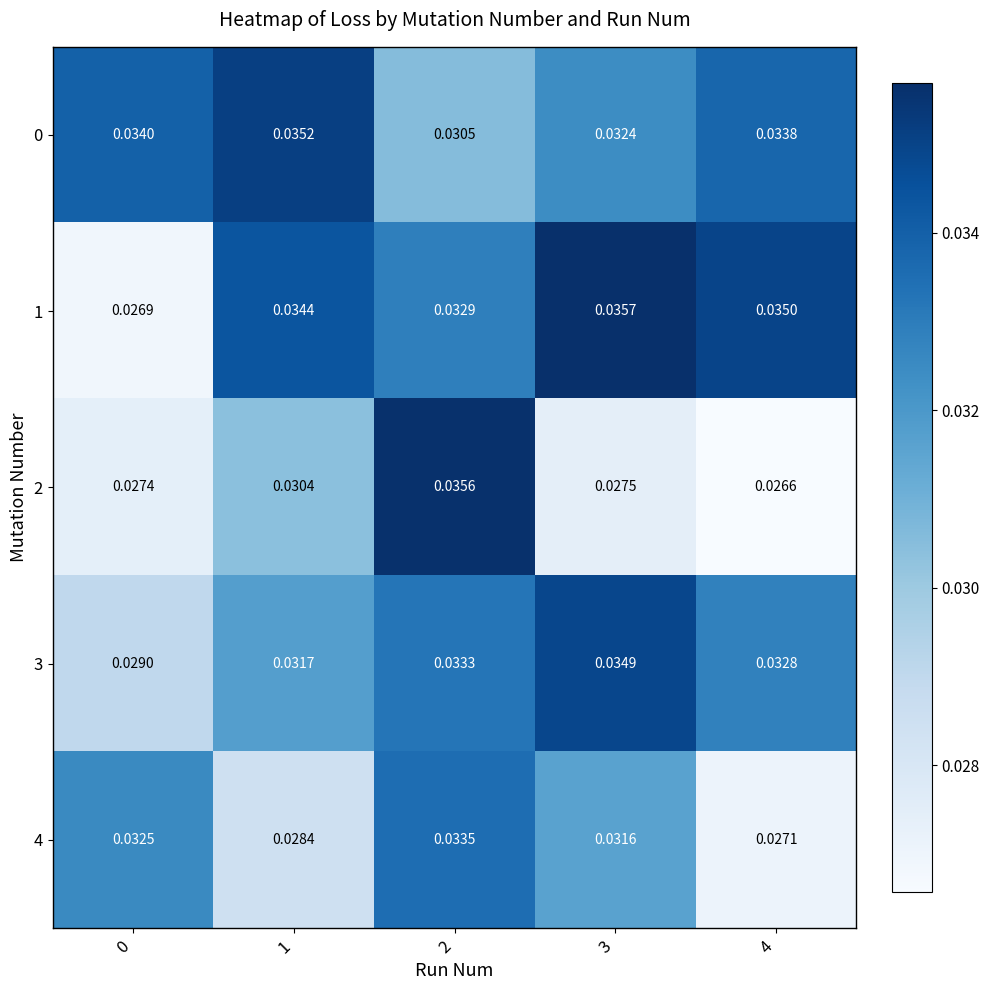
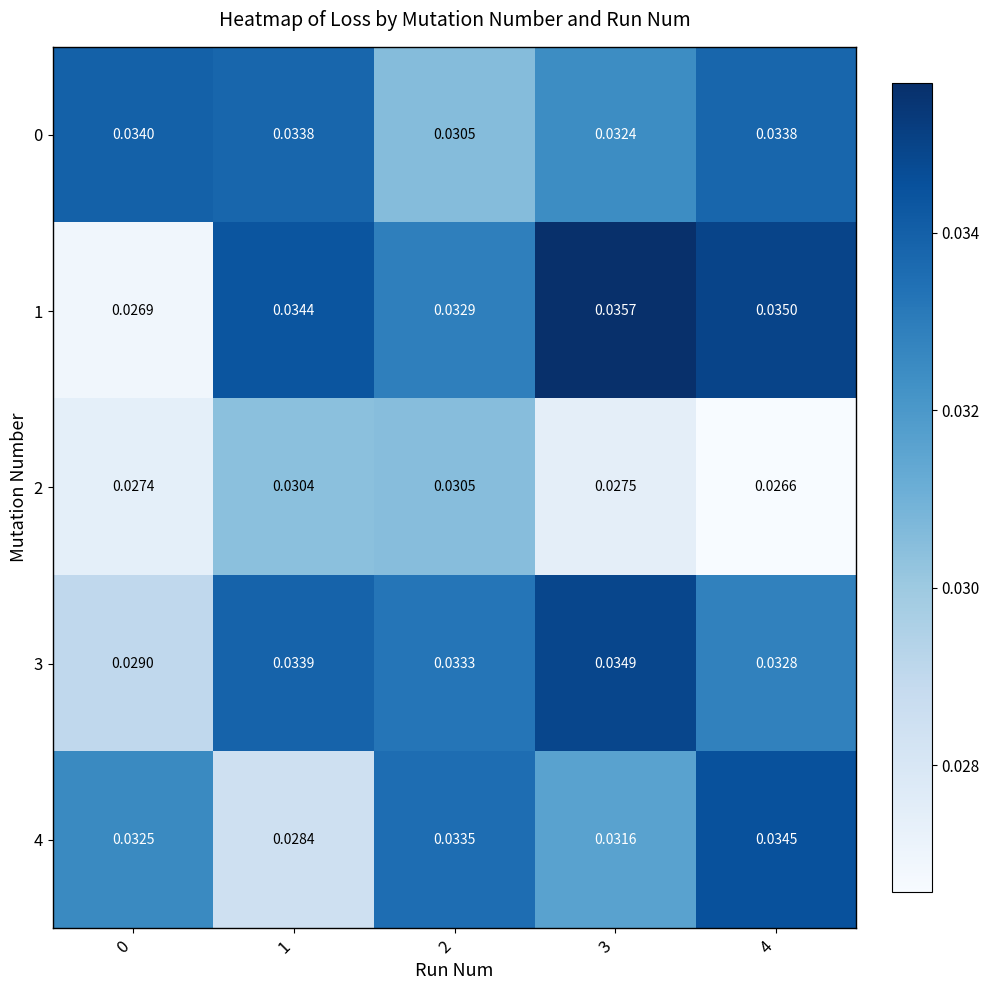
0, 1: 0.0352 -> 0.0338
2, 2: 0.0356 -> 0.0305
3, 1: 0.0317 -> 0.0339
4, 4: 0.0271 -> 0.0345
